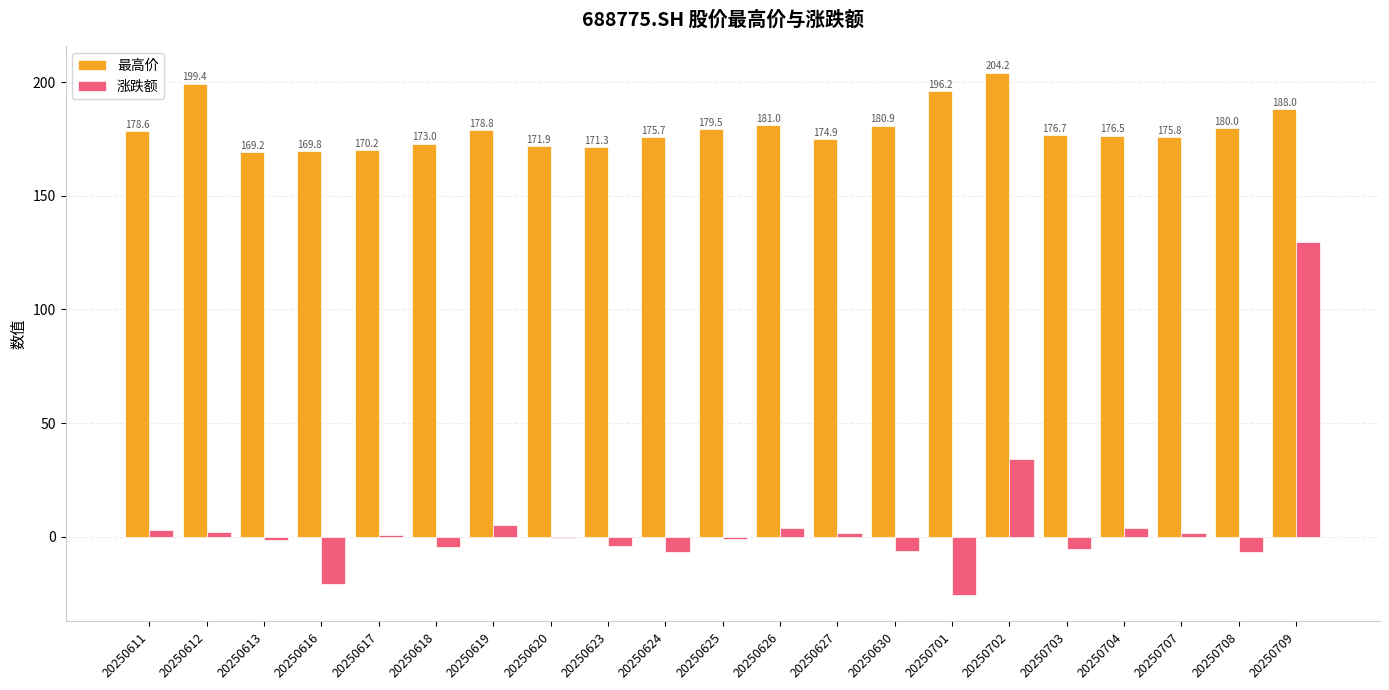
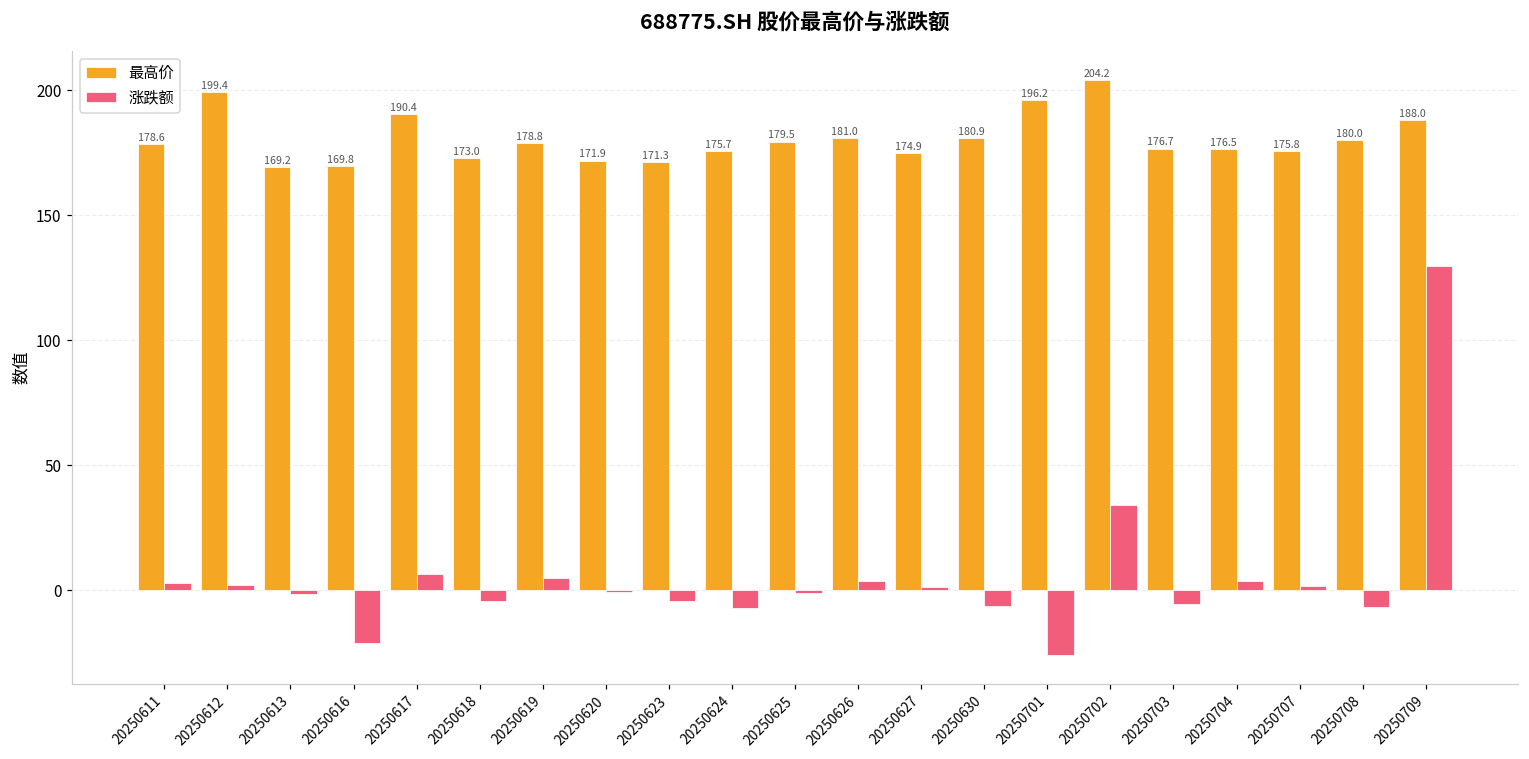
最高价, 20250617: 170.2 -> 190.4
涨跌额, 20250617: 1 -> 6
